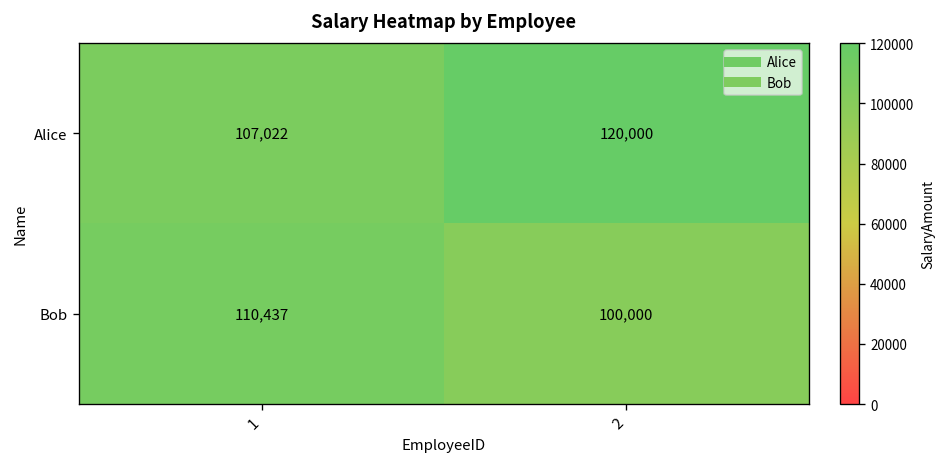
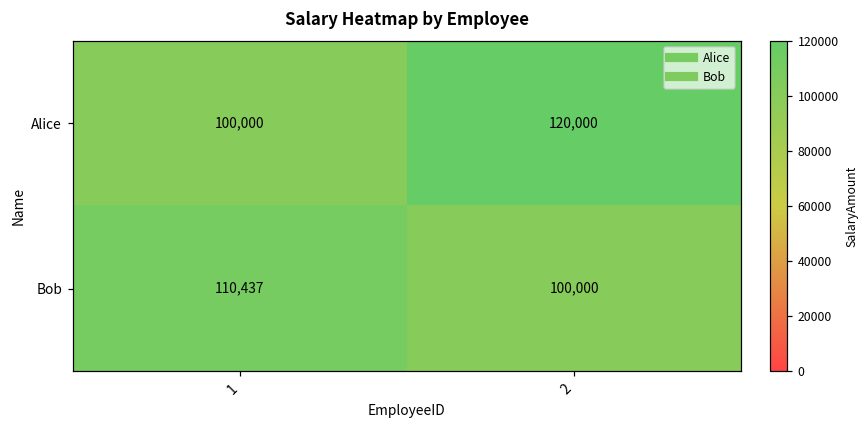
Alice, 1: 107,022 -> 100,000
